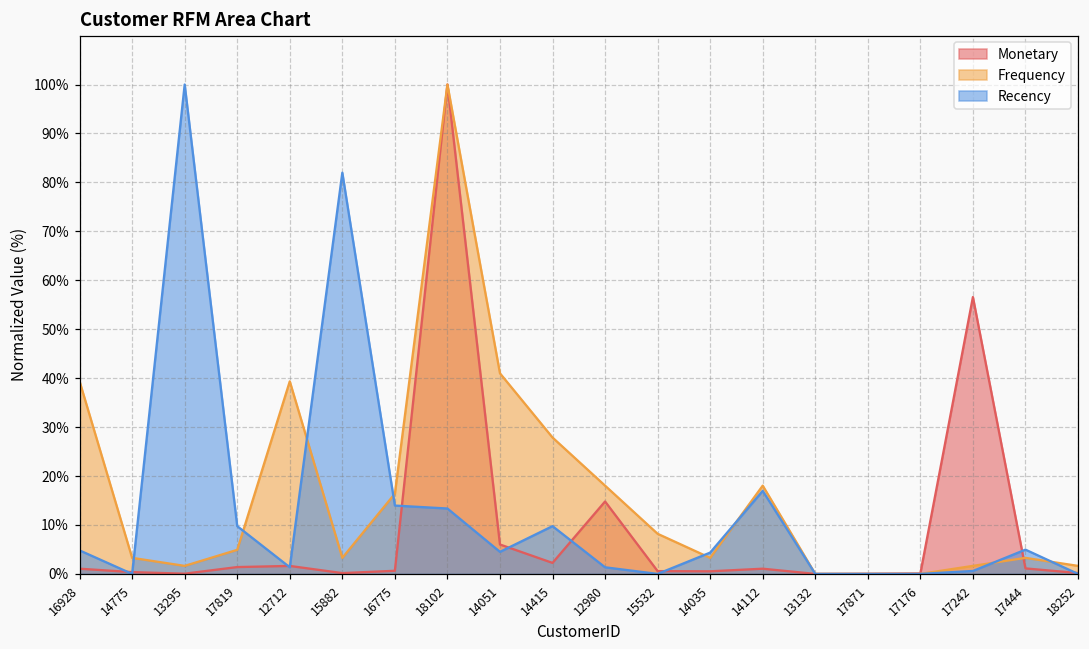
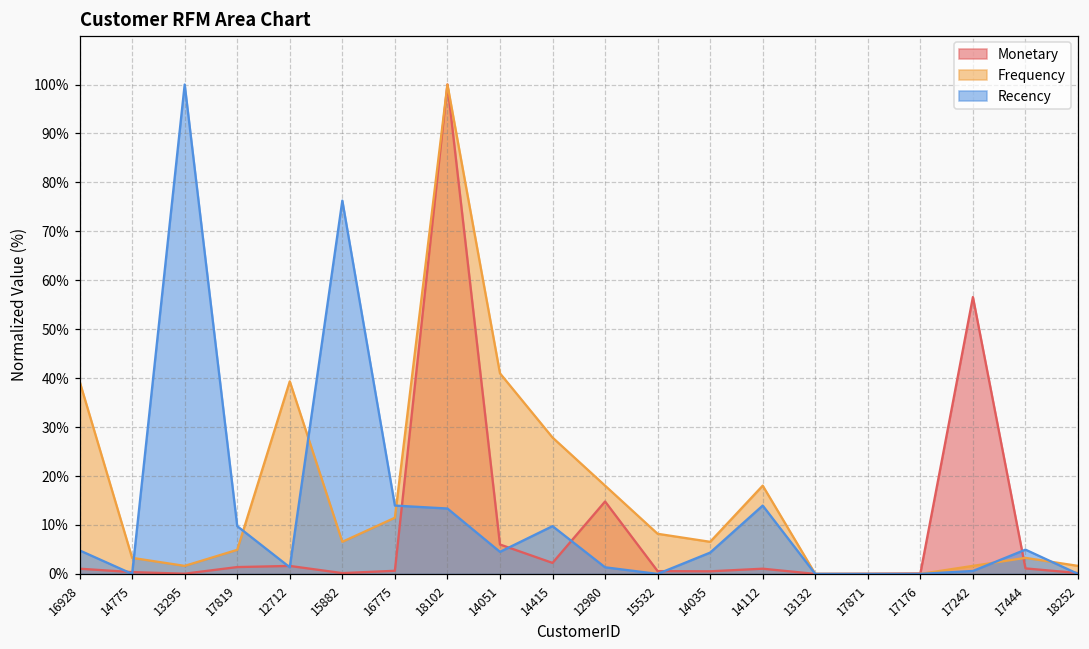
Frequency, 15882: 3% -> 7%
Recency, 15882: 82% -> 76%
Frequency, 16775: 16% -> 11%
Frequency, 14035: 3% -> 7%
Recency, 14112: 17% -> 14%
